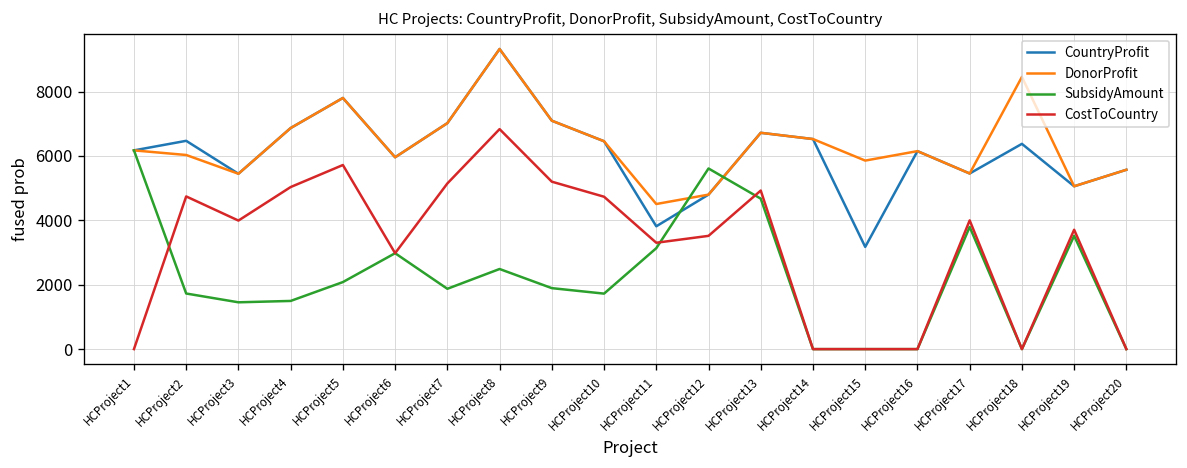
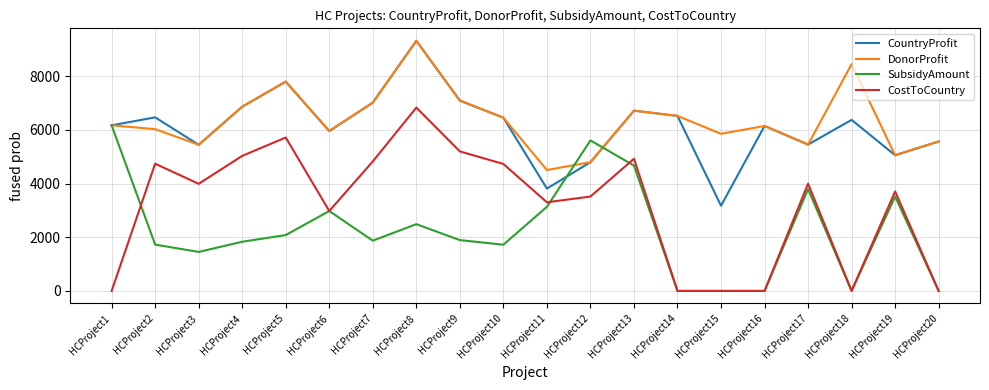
SubsidyAmount, HCProject4: 1500 -> 1800
CostToCountry, HCProject7: 5100 -> 4800
